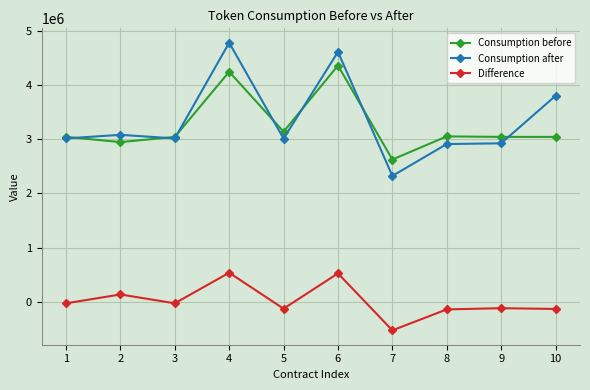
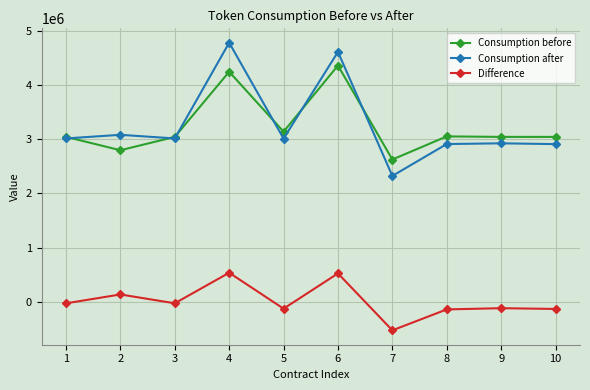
Consumption before, 2: 2900000 -> 2800000
Consumption after, 10: 3800000 -> 2900000
